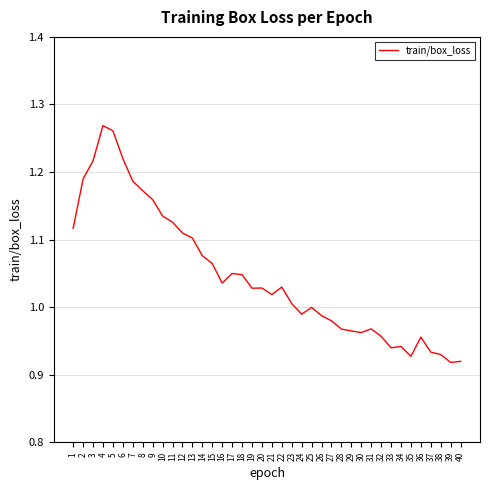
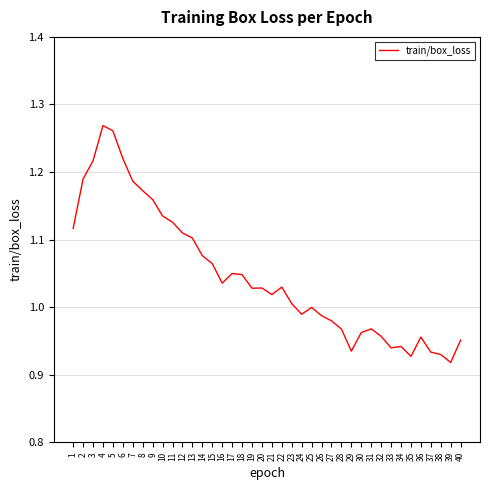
29: 0.96 -> 0.94
40: 0.92 -> 0.95
